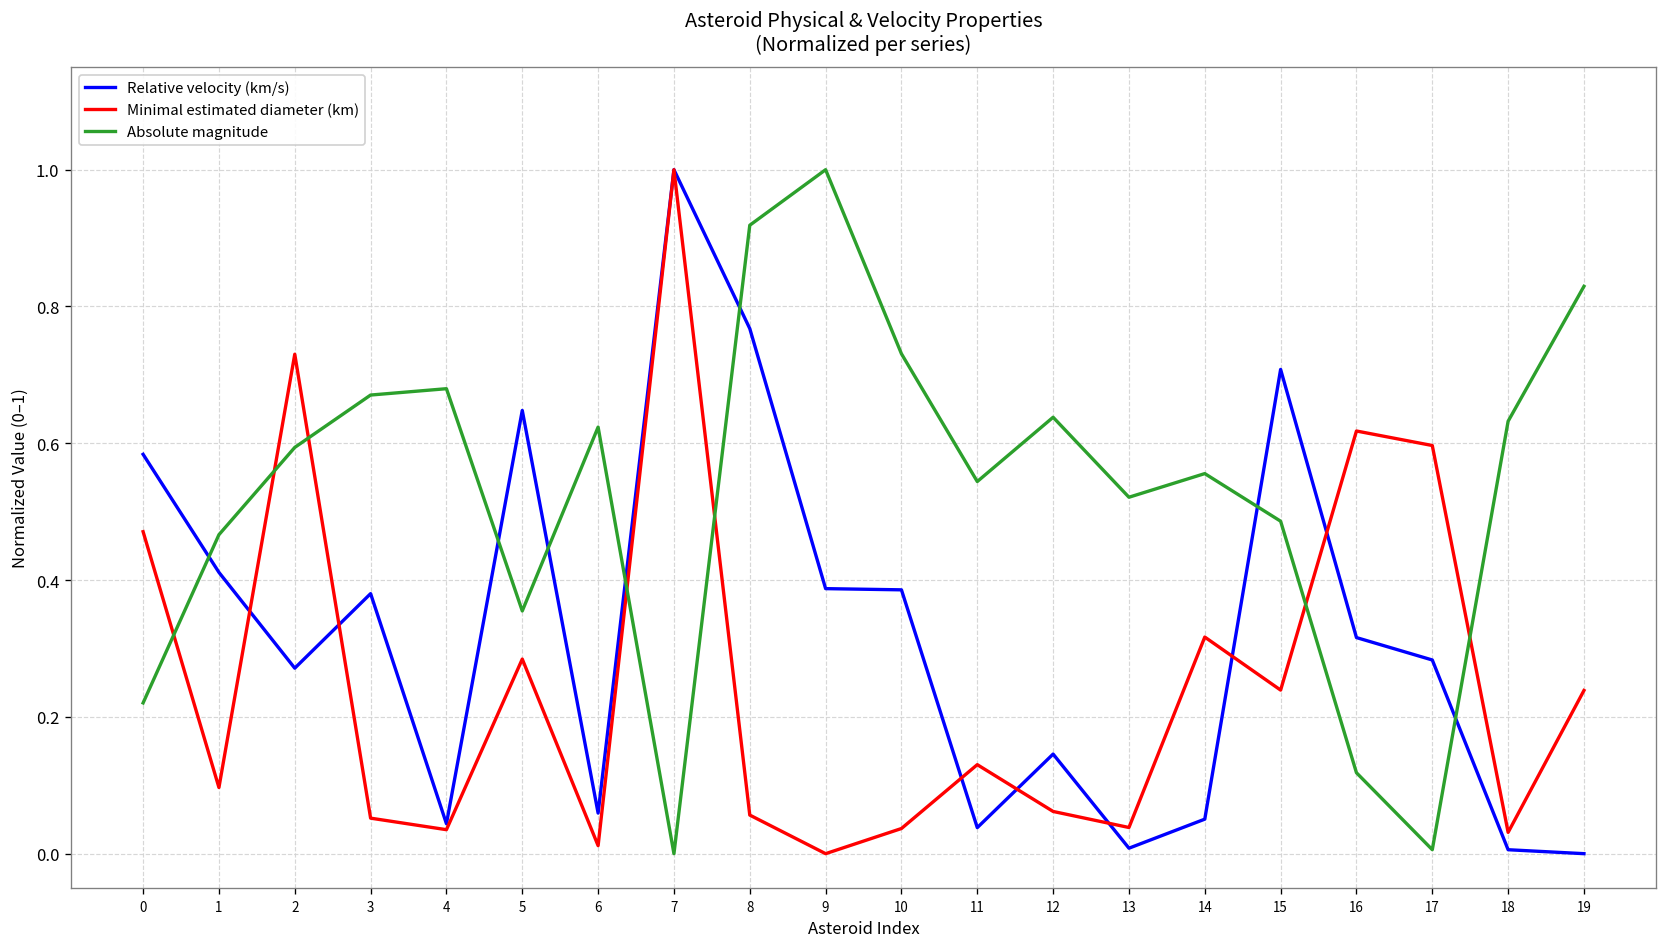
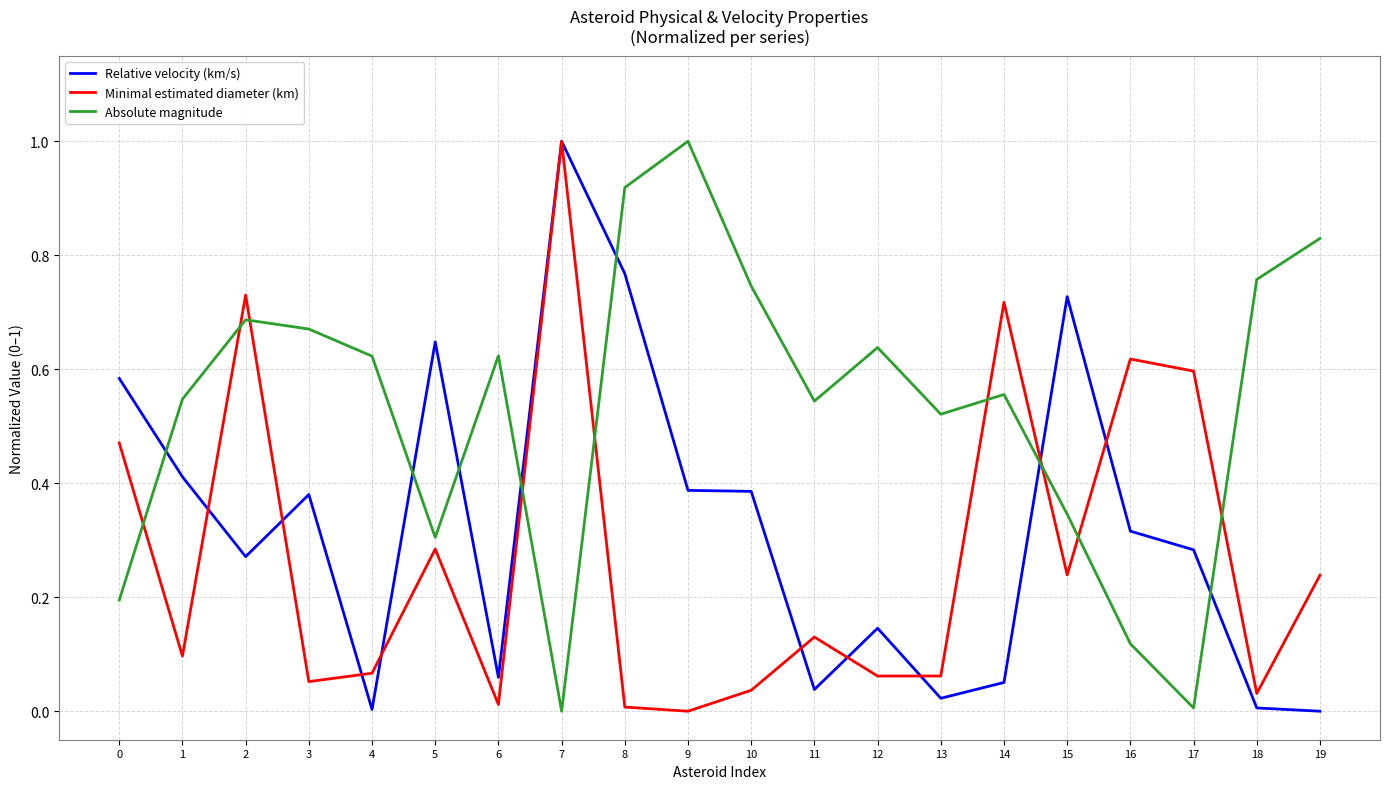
Absolute magnitude, 0: 0.22 -> 0.19
Absolute magnitude, 1: 0.47 -> 0.55
Absolute magnitude, 2: 0.59 -> 0.69
Relative velocity (km/s), 4: 0.04 -> 0.00
Minimal estimated diameter (km), 4: 0.04 -> 0.07
Absolute magnitude, 4: 0.68 -> 0.62
Absolute magnitude, 5: 0.35 -> 0.30
Minimal estimated diameter (km), 8: 0.06 -> 0.01
Absolute magnitude, 10: 0.73 -> 0.75
Relative velocity (km/s), 13: 0.01 -> 0.02
Minimal estimated diameter (km), 13: 0.04 -> 0.06
Minimal estimated diameter (km), 14: 0.32 -> 0.72
Relative velocity (km/s), 15: 0.71 -> 0.73
Absolute magnitude, 15: 0.49 -> 0.35
Absolute magnitude, 18: 0.63 -> 0.76
